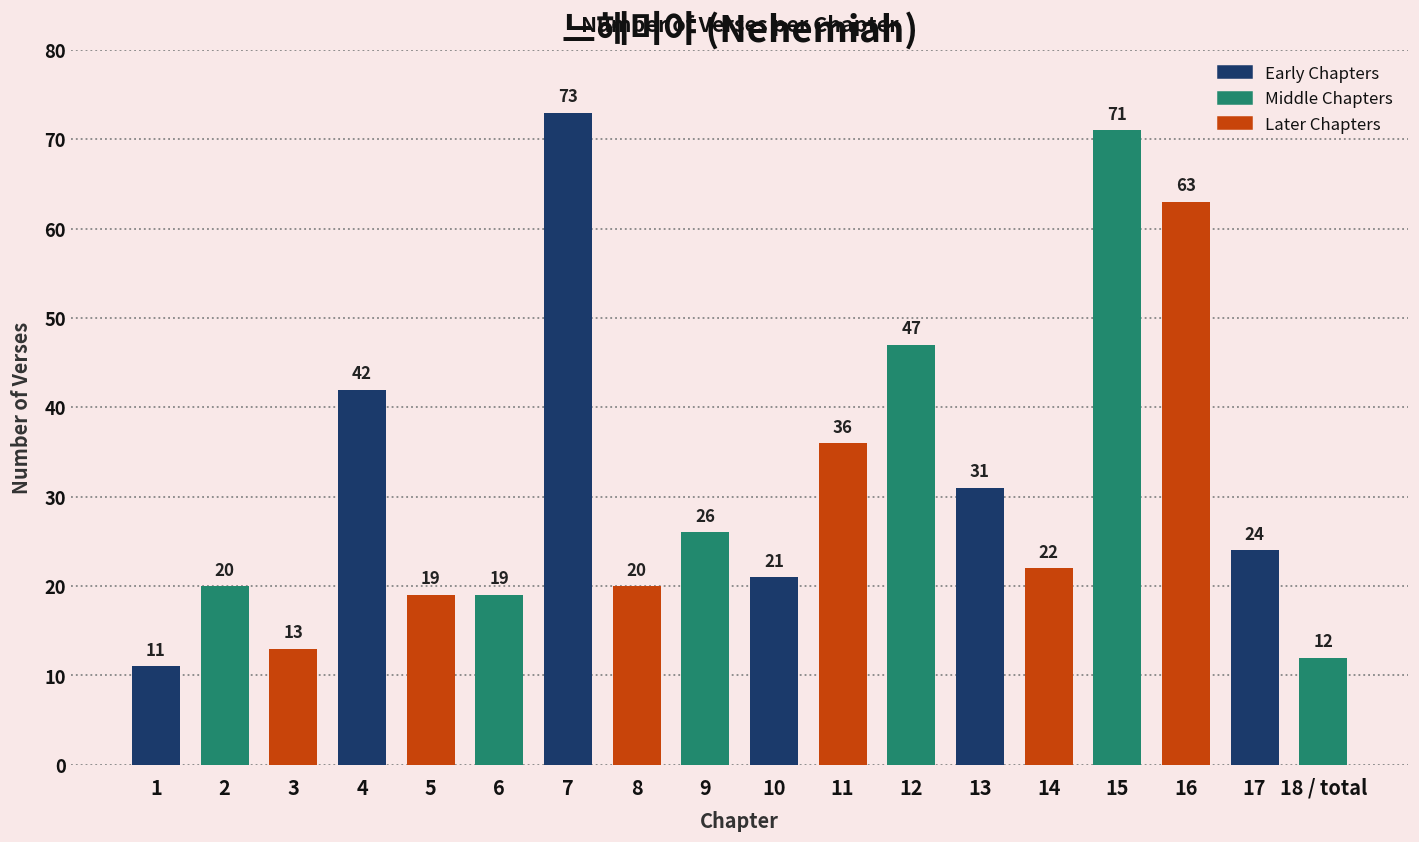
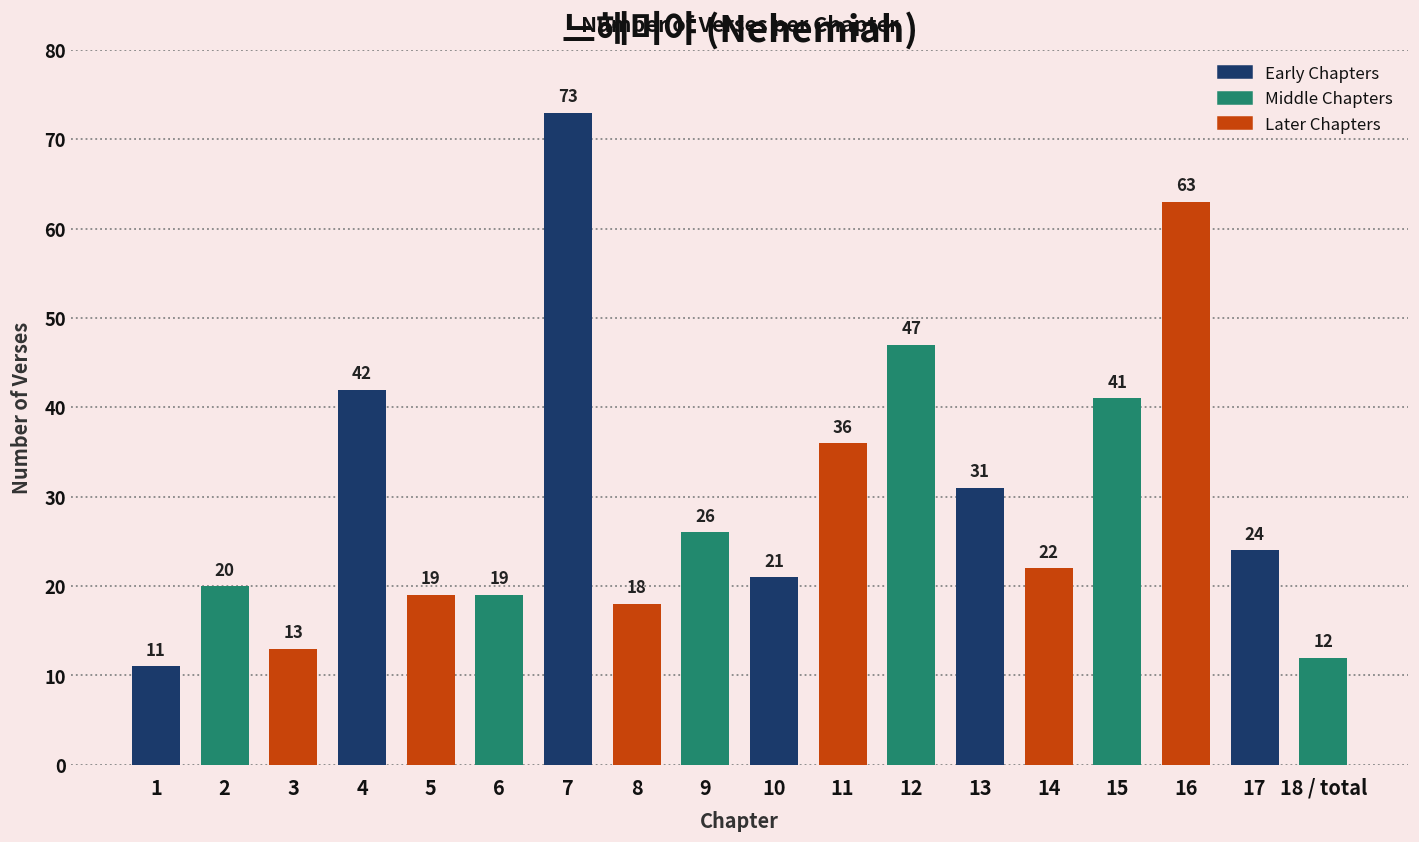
8: 20 -> 18
15: 71 -> 41
